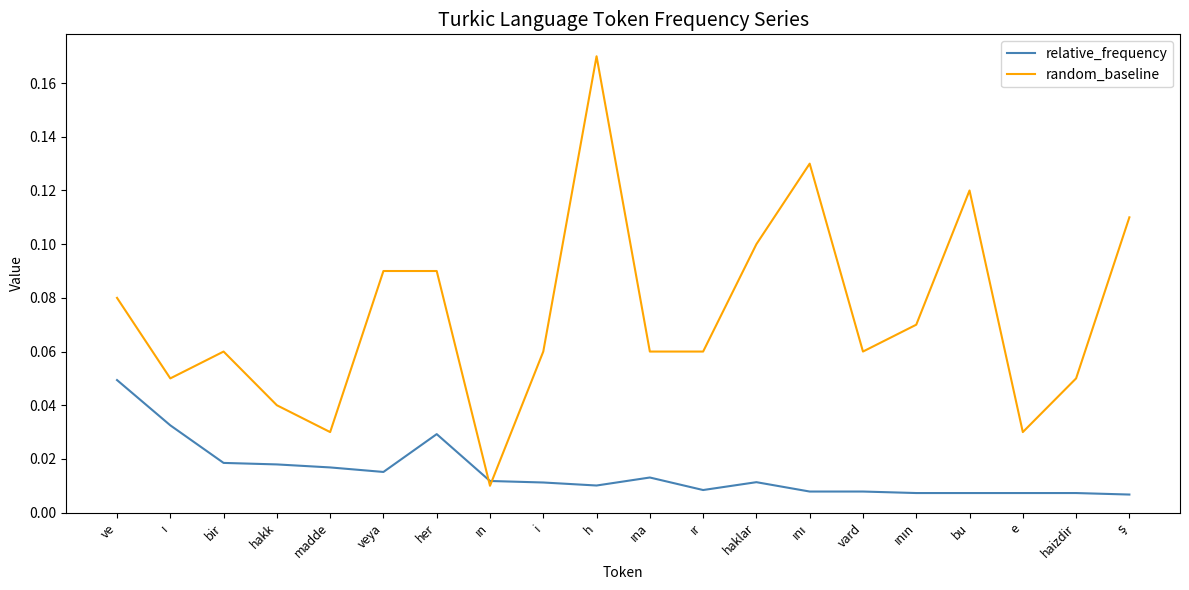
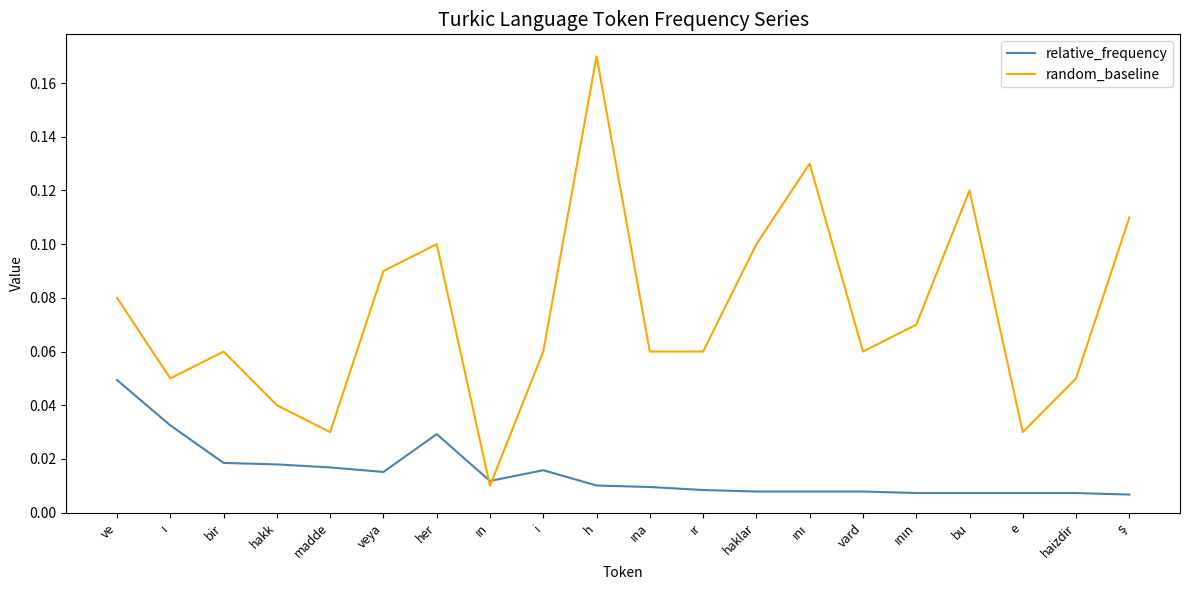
random_baseline, her: 0.090 -> 0.100
relative_frequency, i: 0.011 -> 0.016
relative_frequency, ına: 0.013 -> 0.010
relative_frequency, haklar: 0.011 -> 0.008
